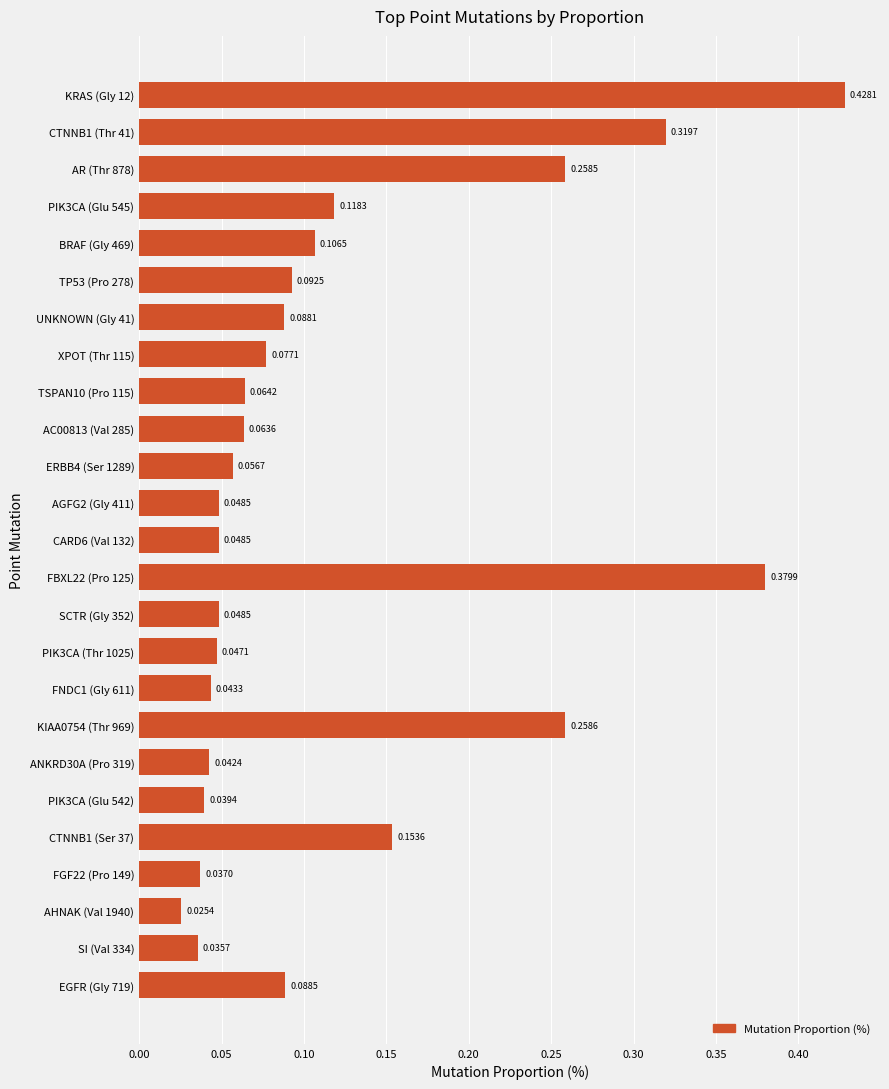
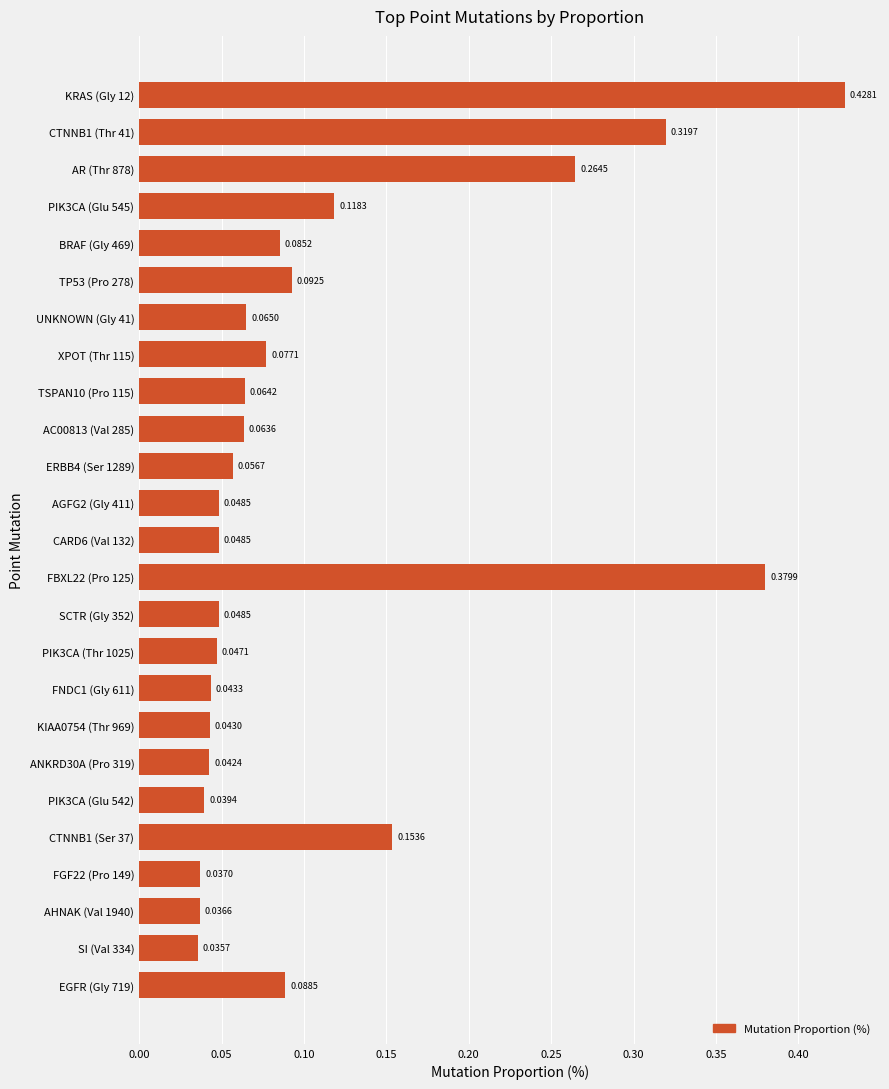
AR (Thr 878): 0.2585 -> 0.2645
BRAF (Gly 469): 0.1065 -> 0.0852
UNKNOWN (Gly 41): 0.0881 -> 0.0650
KIAA0754 (Thr 969): 0.2586 -> 0.0430
AHNAK (Val 1940): 0.0254 -> 0.0366
